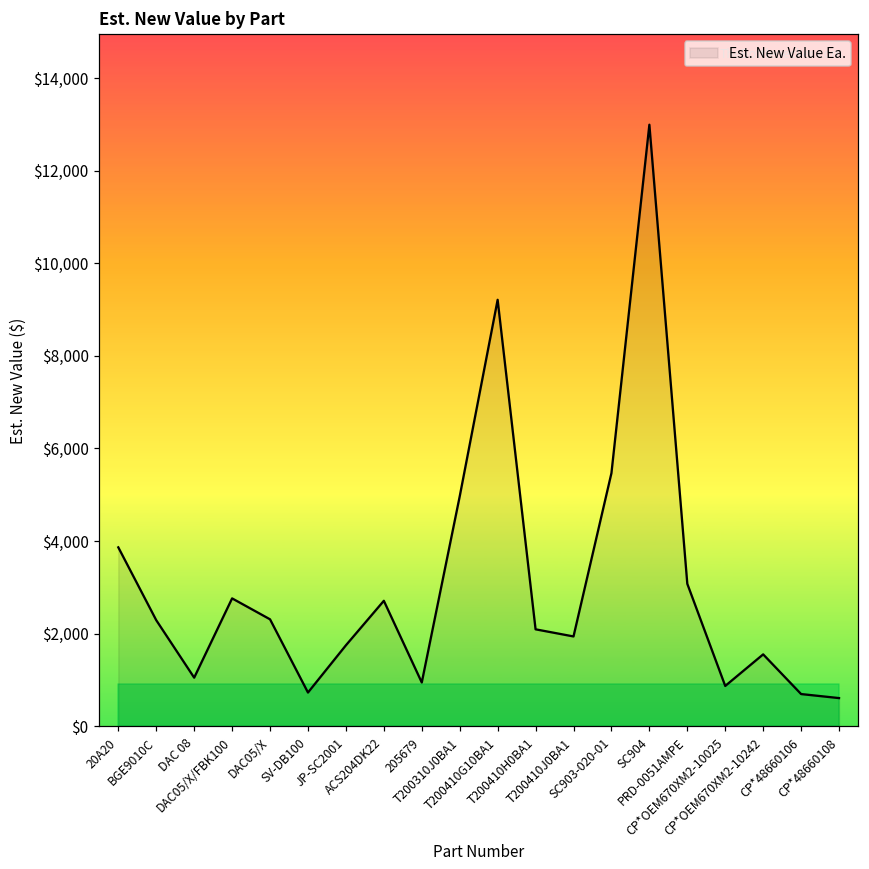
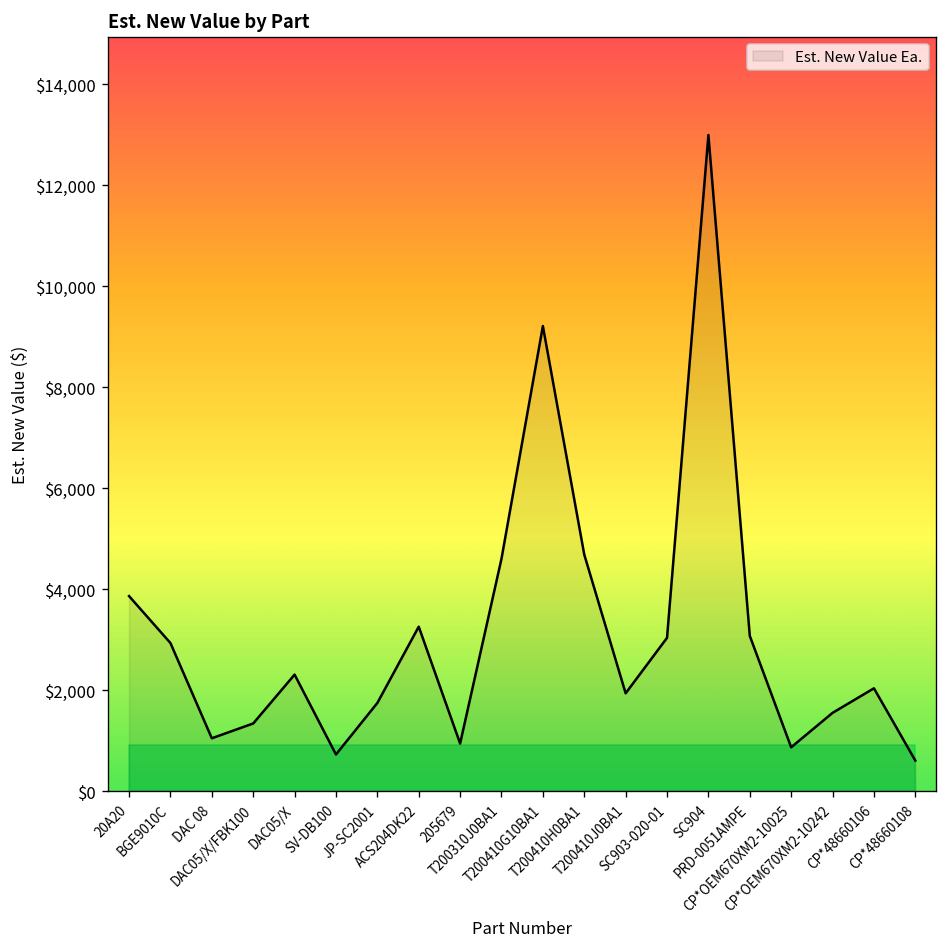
Est. New Value Ea., BGE9010C: $2,300 -> $2,900
Est. New Value Ea., DAC05/X/FBK100: $2,800 -> $1,300
Est. New Value Ea., ACS204DK22: $2,700 -> $3,300
Est. New Value Ea., T200310J0BA1: $5,000 -> $4,600
Est. New Value Ea., T200410H0BA1: $2,100 -> $4,700
Est. New Value Ea., SC903-020-01: $5,500 -> $3,000
Est. New Value Ea., CP*48660106: $700 -> $2,000
